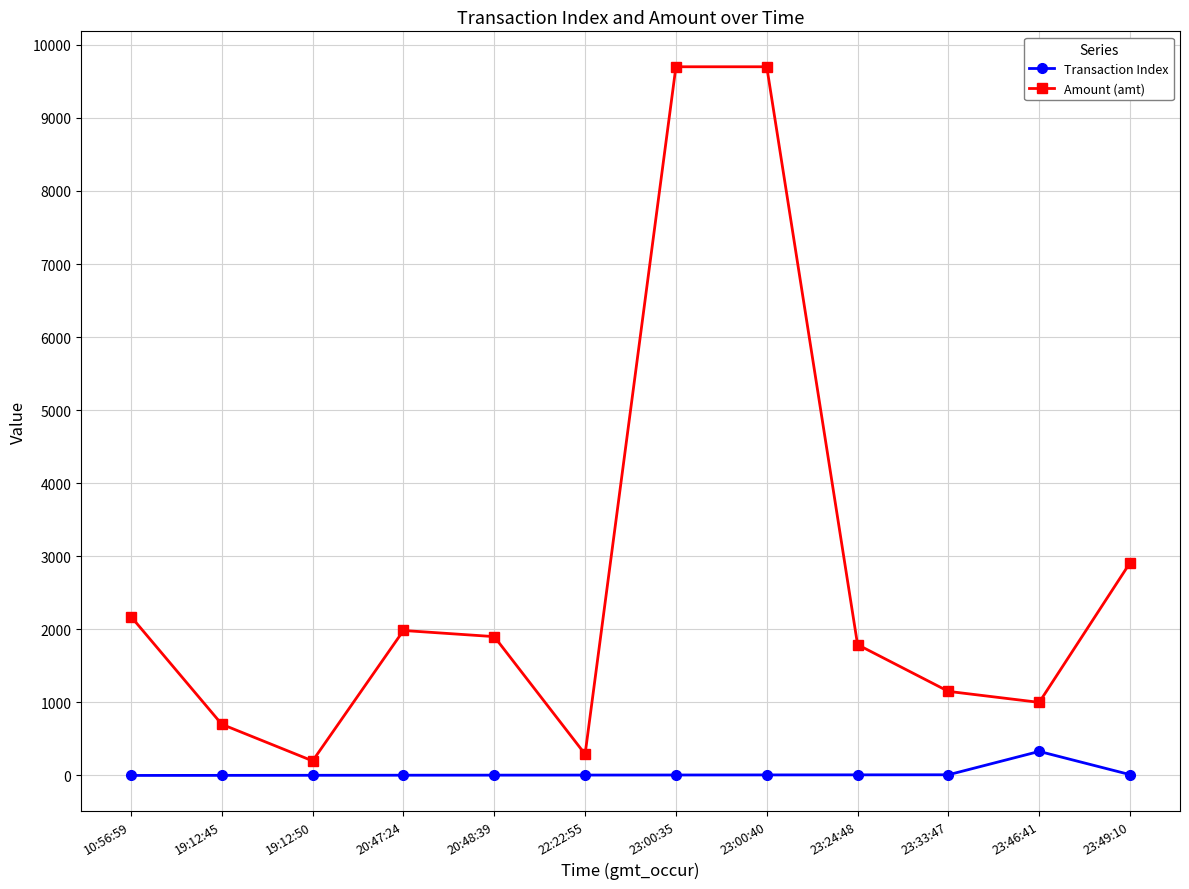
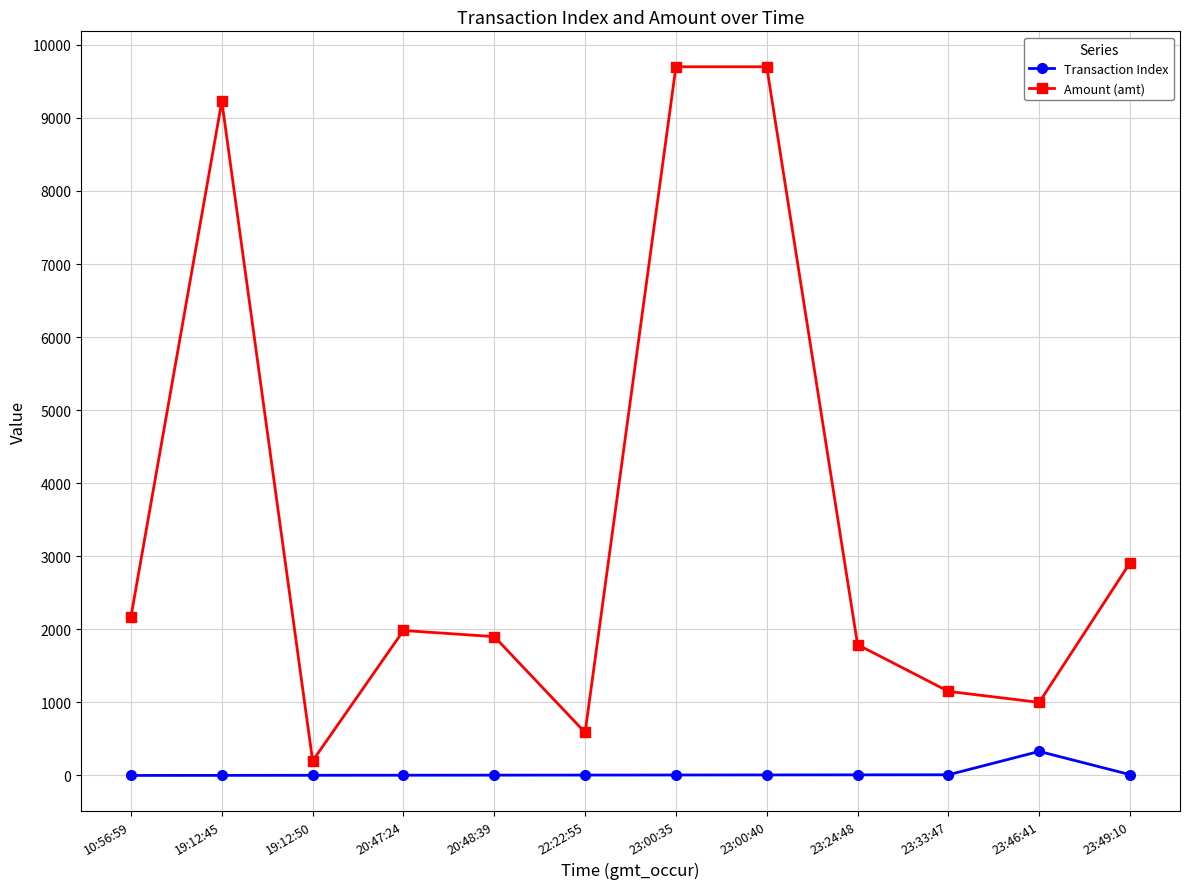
Amount (amt), 19:12:45: 700 -> 9200
Amount (amt), 22:22:55: 300 -> 600
